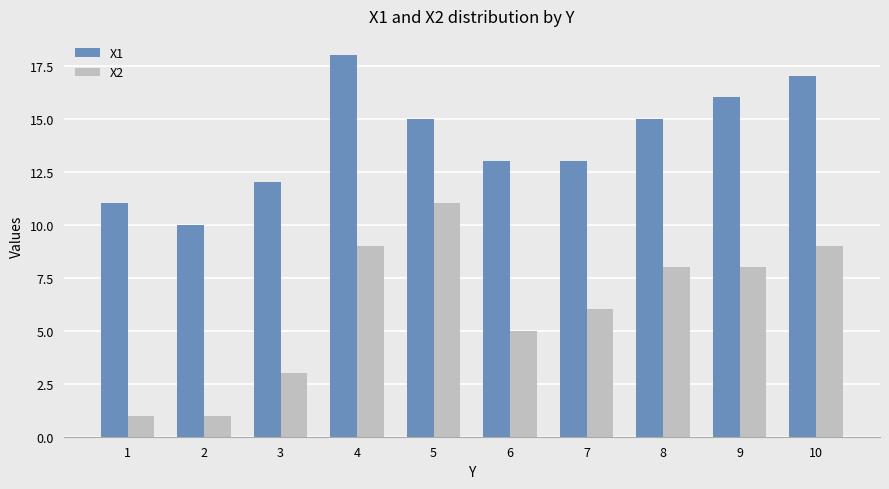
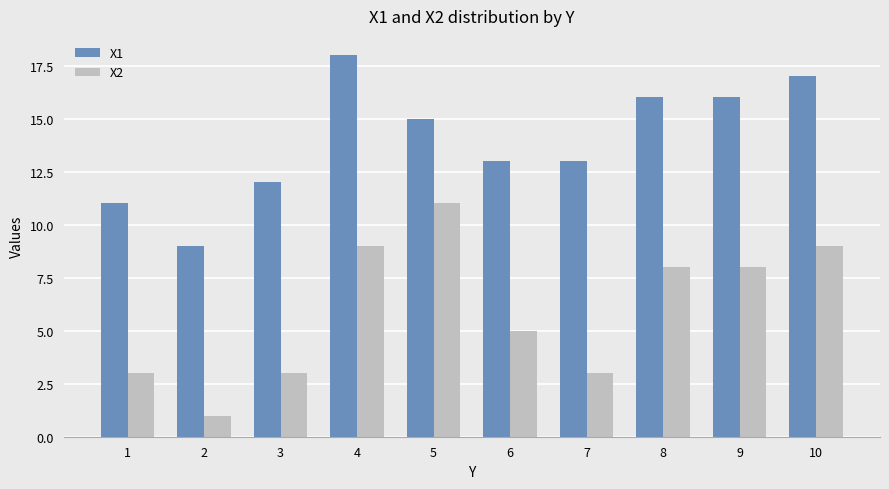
X2, 1: 1 -> 3
X1, 2: 10 -> 9
X2, 7: 6 -> 3
X1, 8: 15 -> 16
